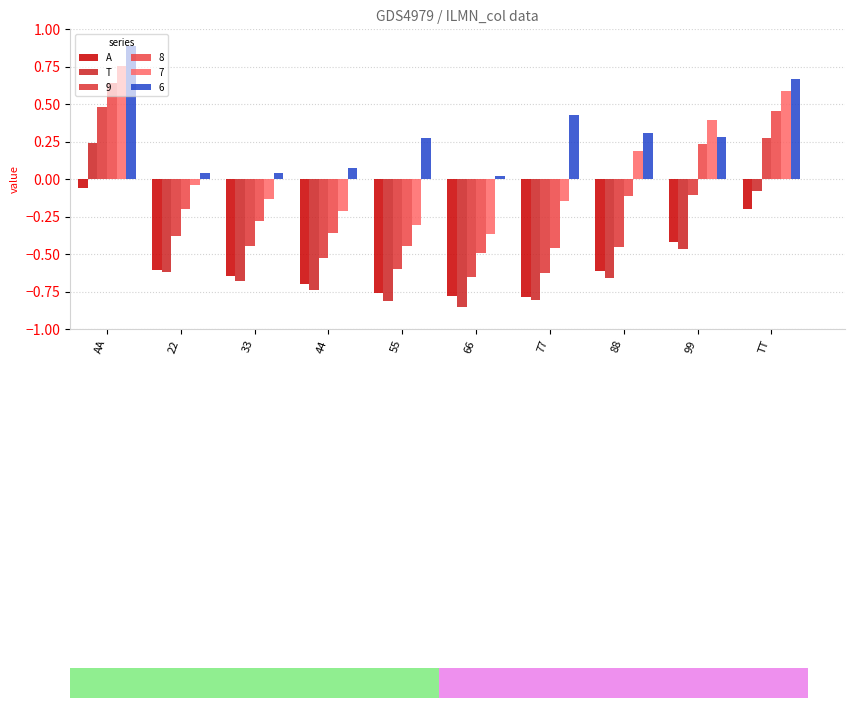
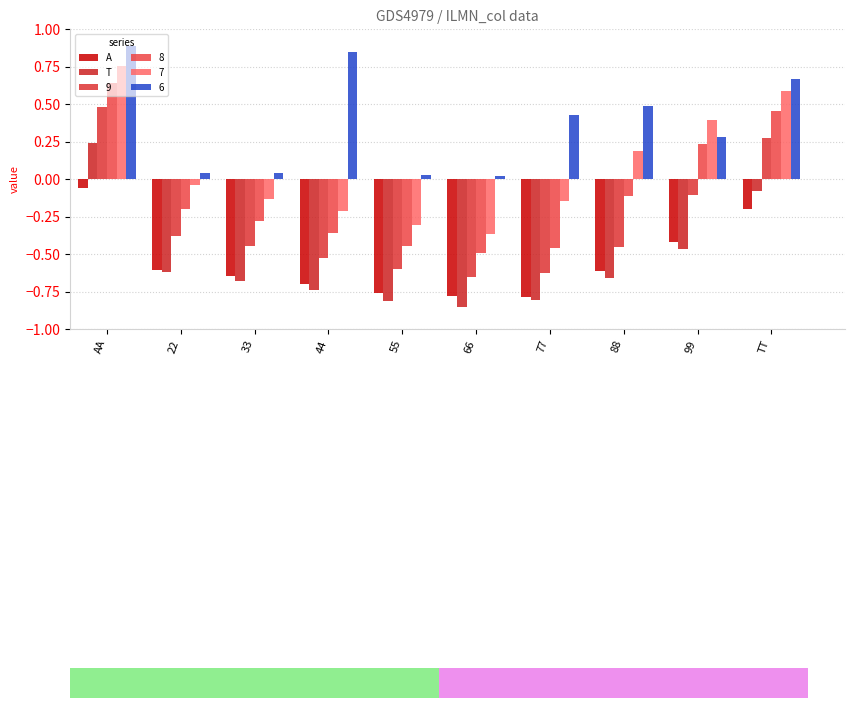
6, 44: 0.07 -> 0.85
6, 55: 0.27 -> 0.03
6, 88: 0.30 -> 0.48
